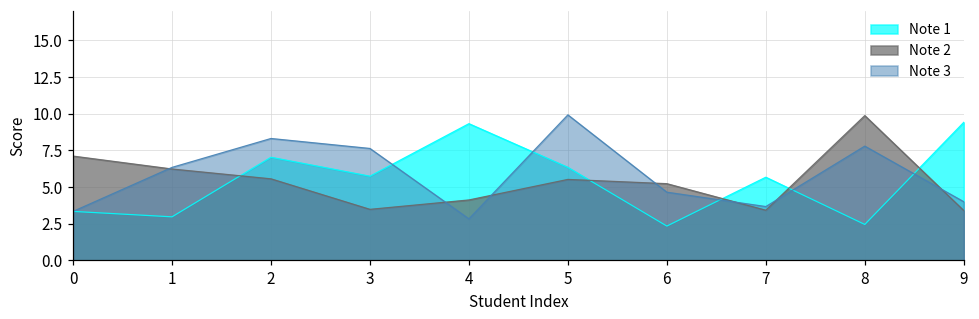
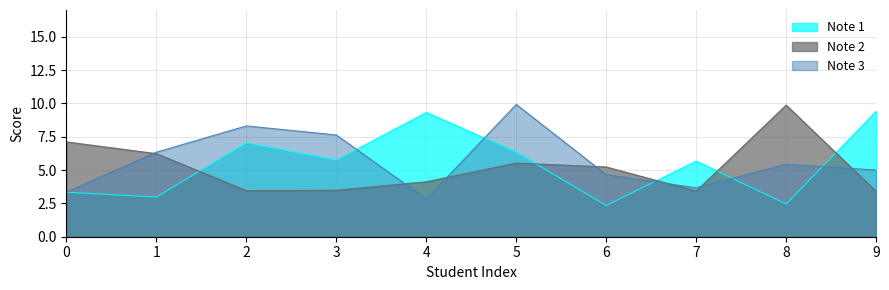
Note 2, 2: 5.6 -> 3.5
Note 3, 8: 7.8 -> 5.4
Note 3, 9: 4 -> 5
